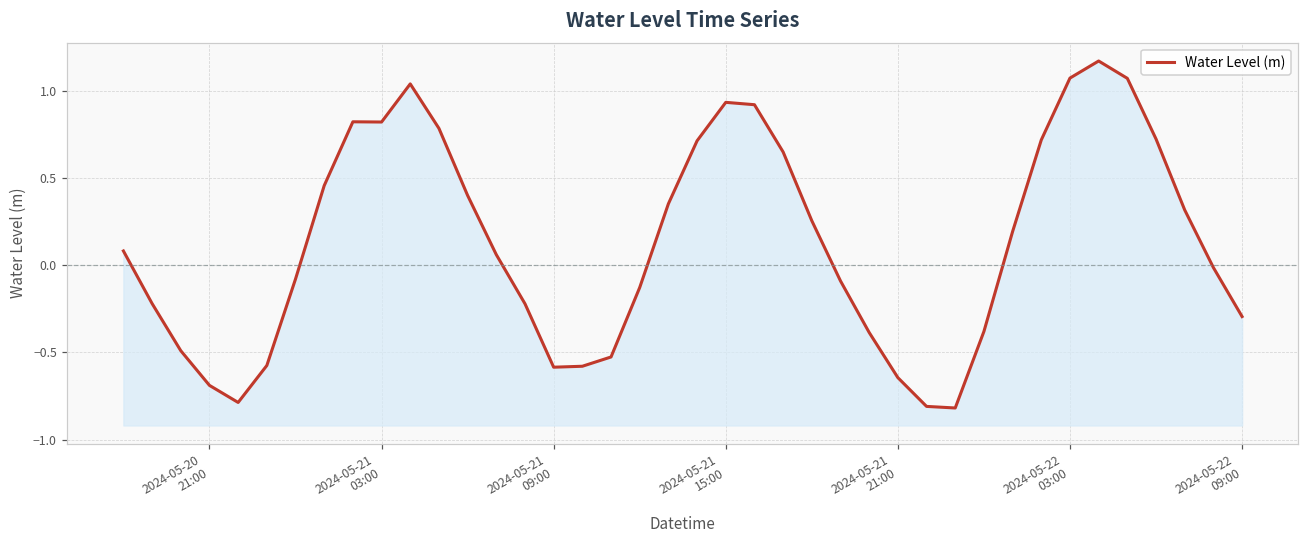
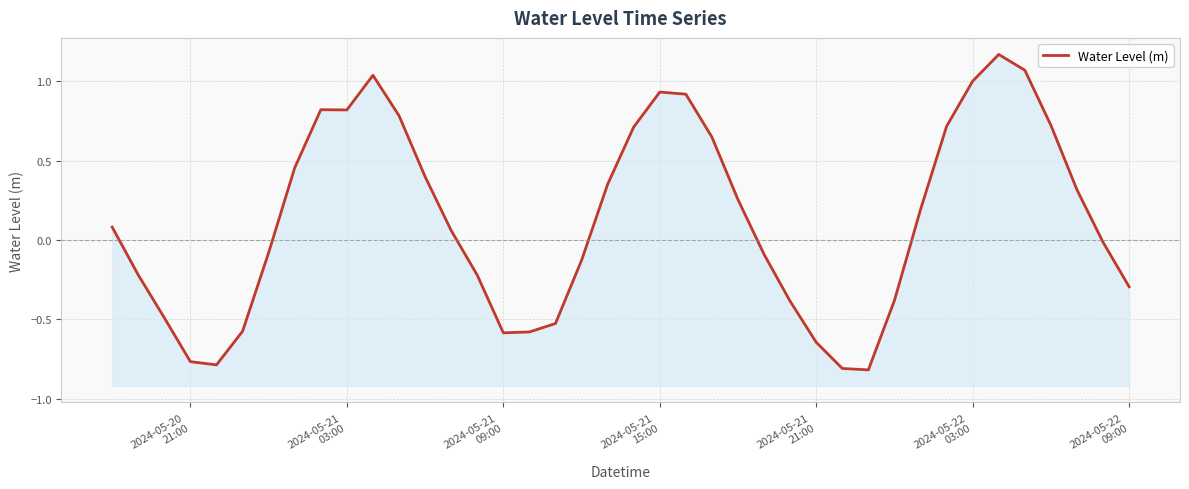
2024-05-20 21:00: -0.69 -> -0.77
2024-05-22 03:00: 1.07 -> 1.00
